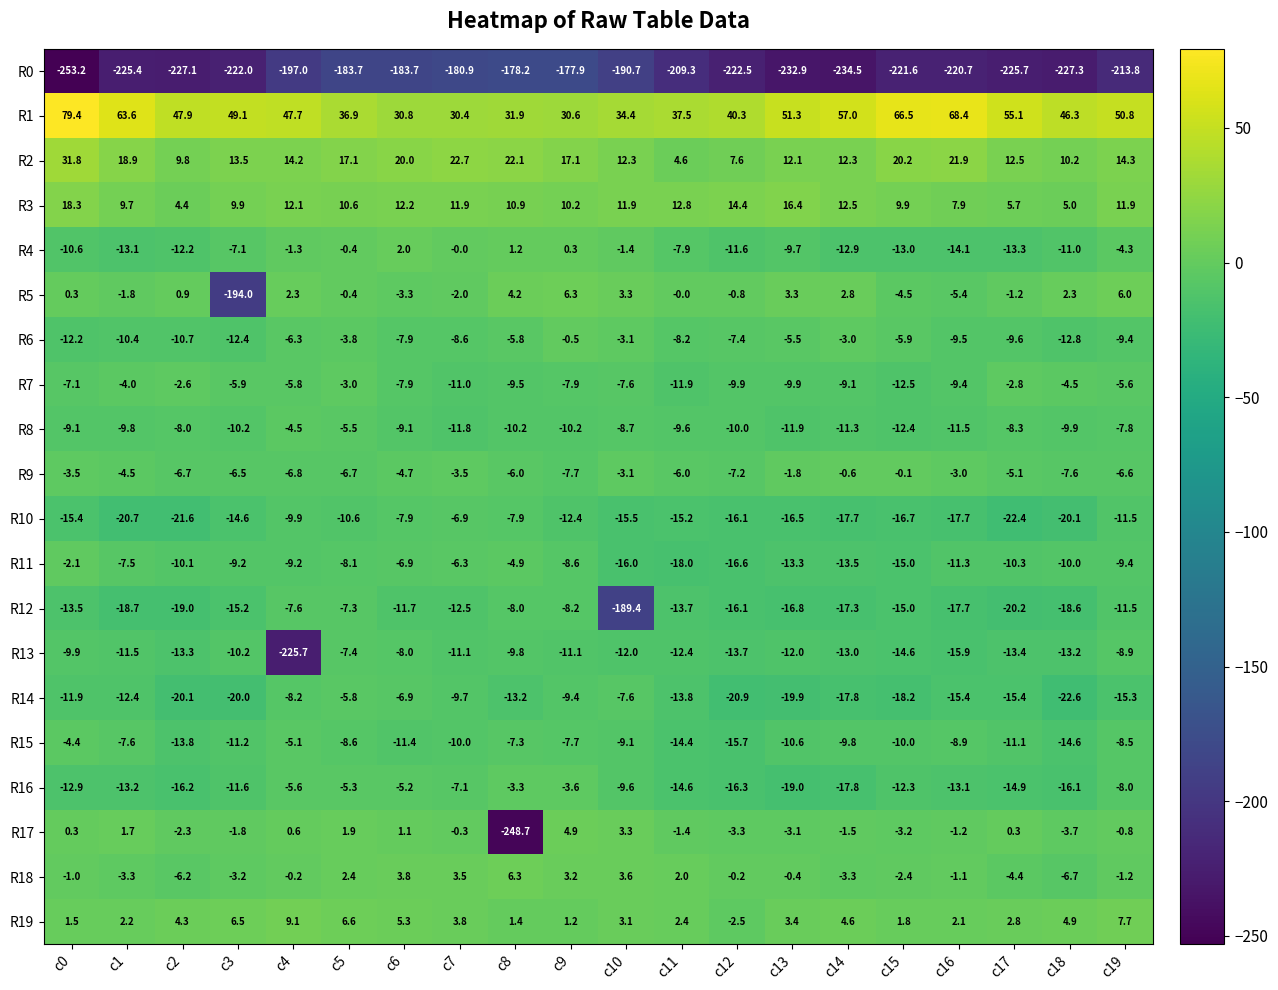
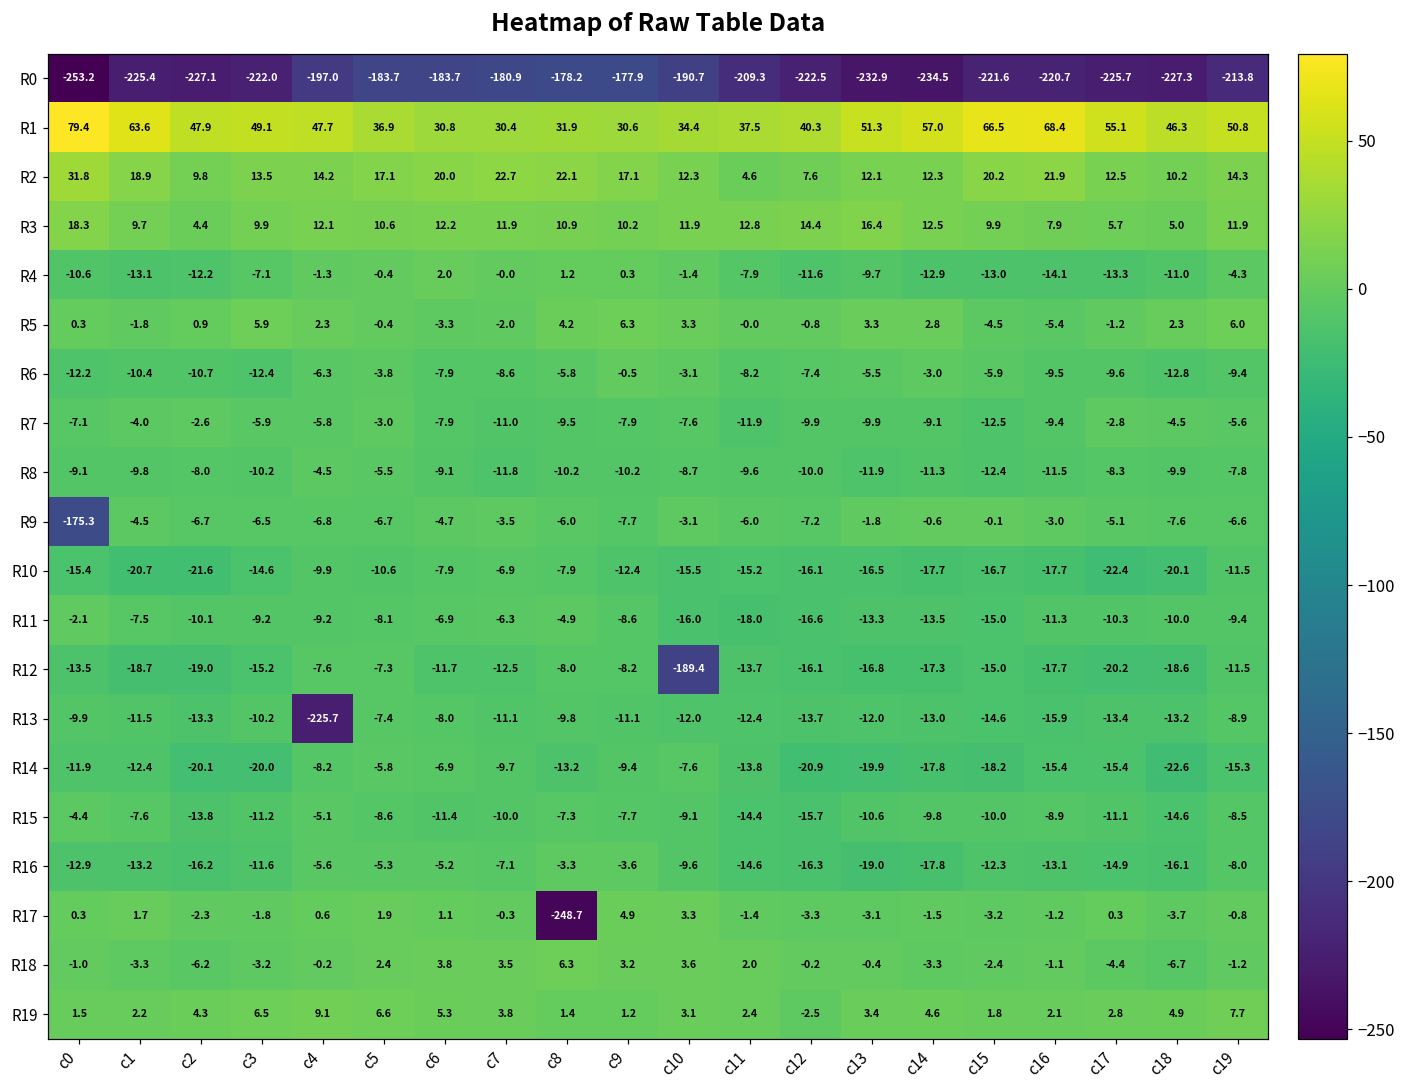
R5, c3: -194.0 -> 5.9
R9, c0: -3.5 -> -175.3
